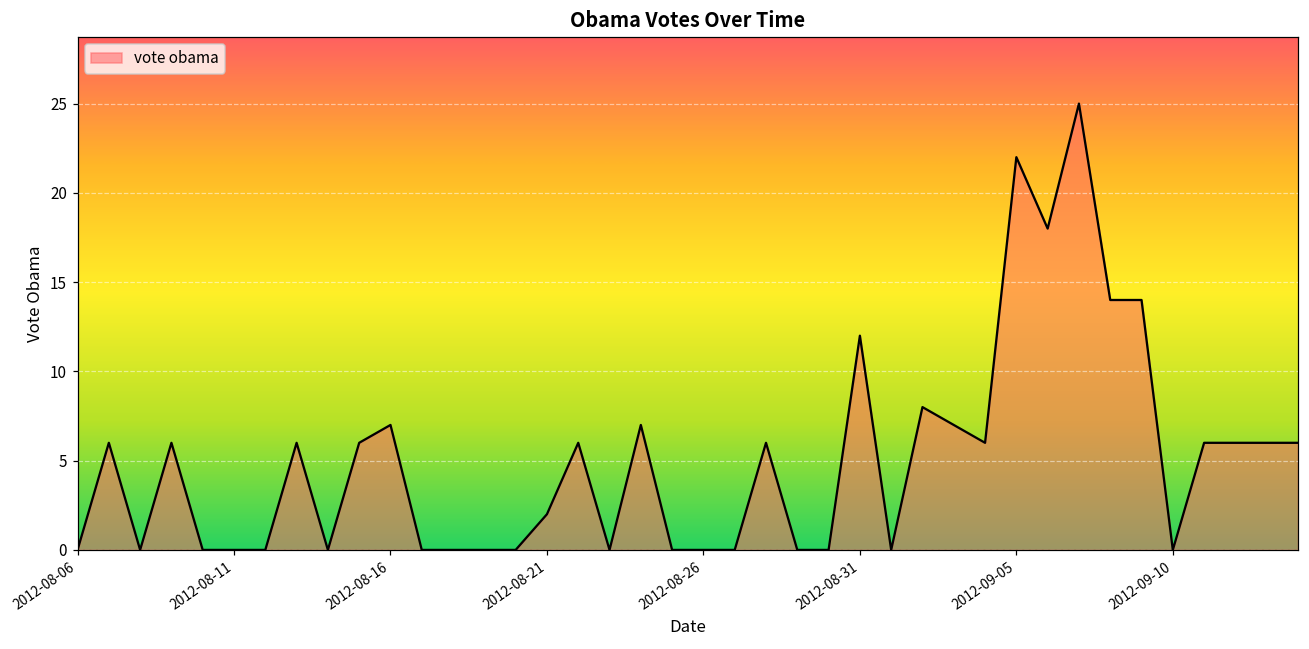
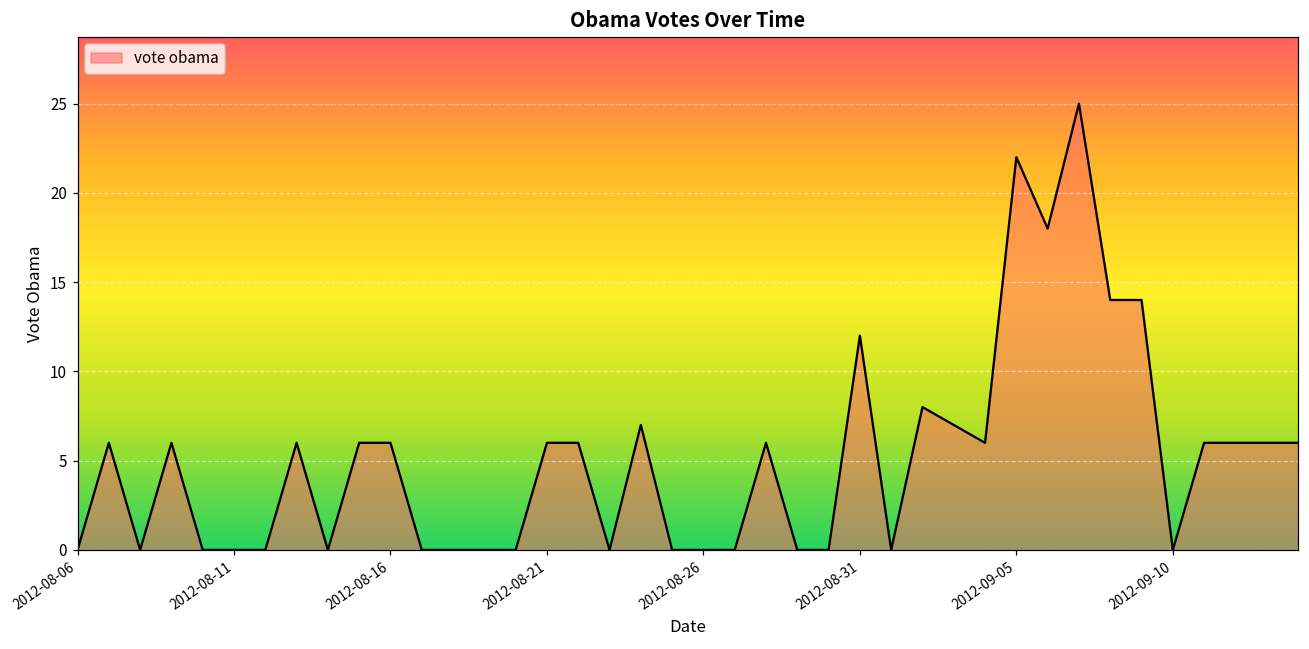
2012-08-16: 7 -> 6
2012-08-21: 2 -> 6
